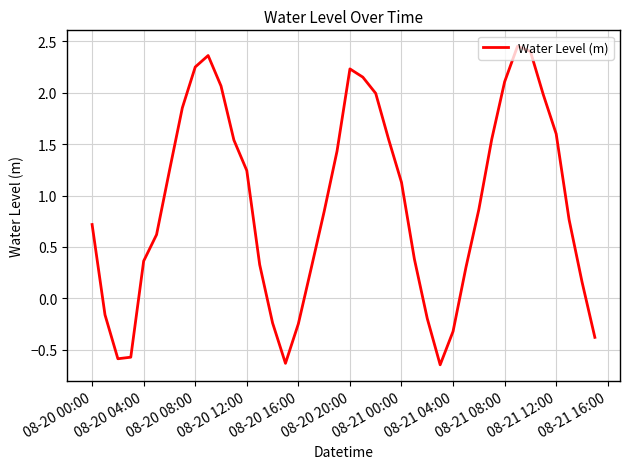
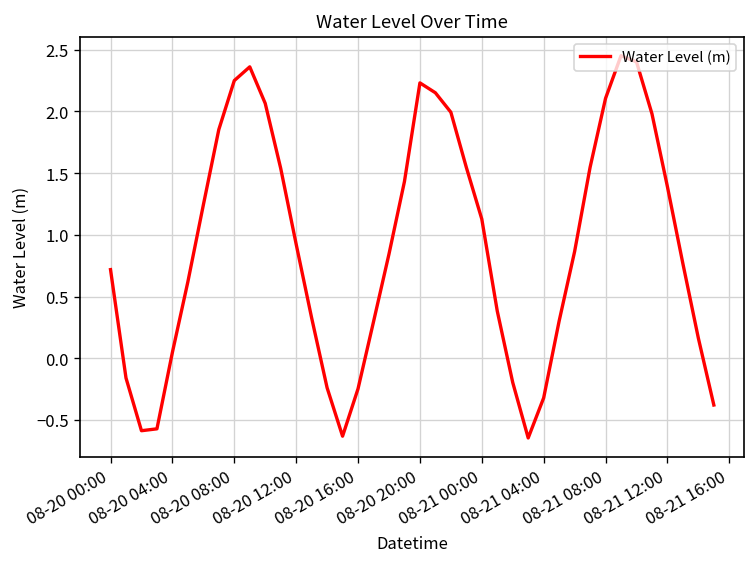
08-20 04:00: 0.36 -> 0.05
08-20 12:00: 1.24 -> 0.92
08-21 12:00: 1.60 -> 1.39
